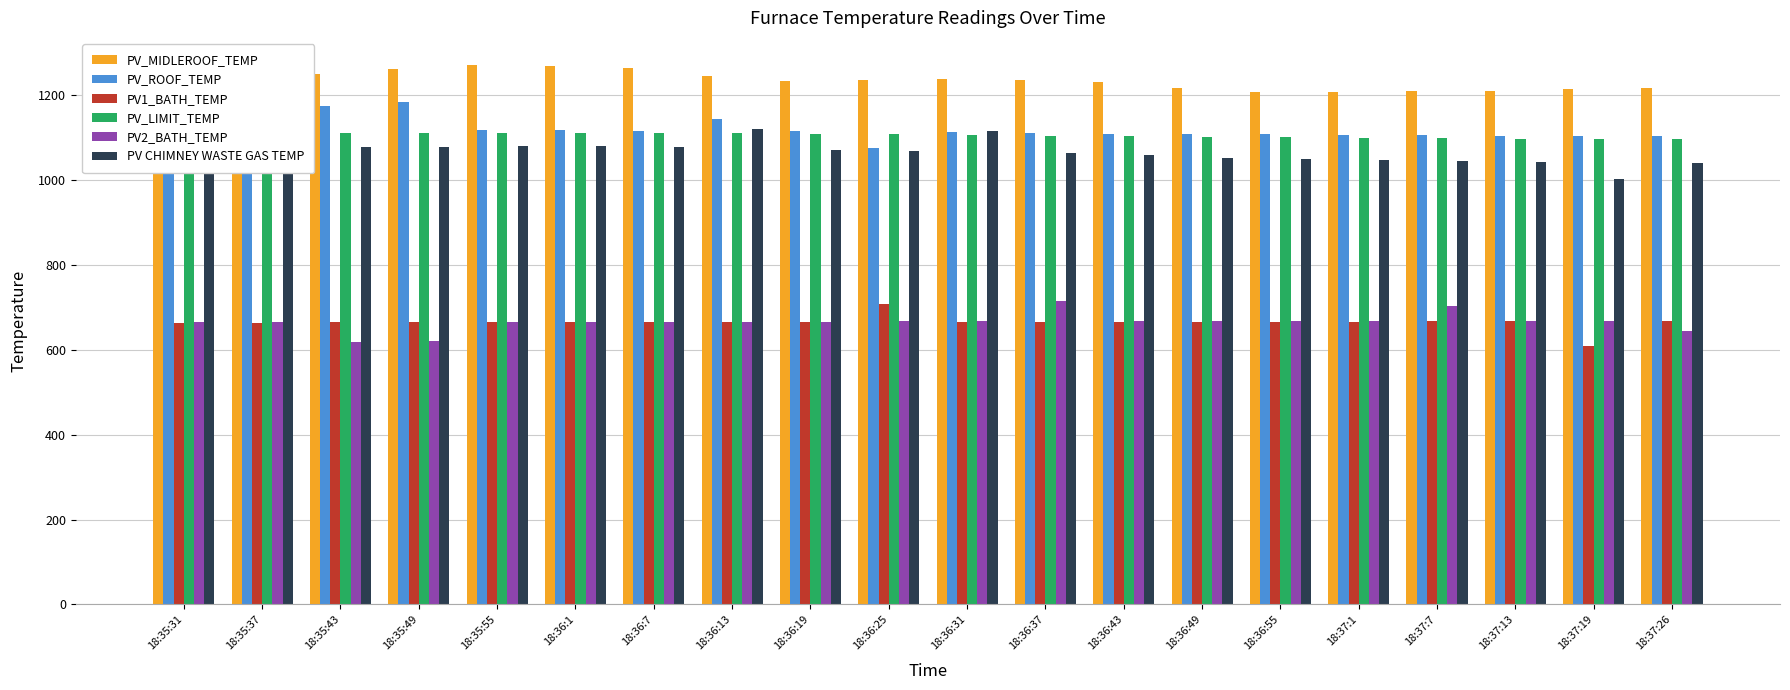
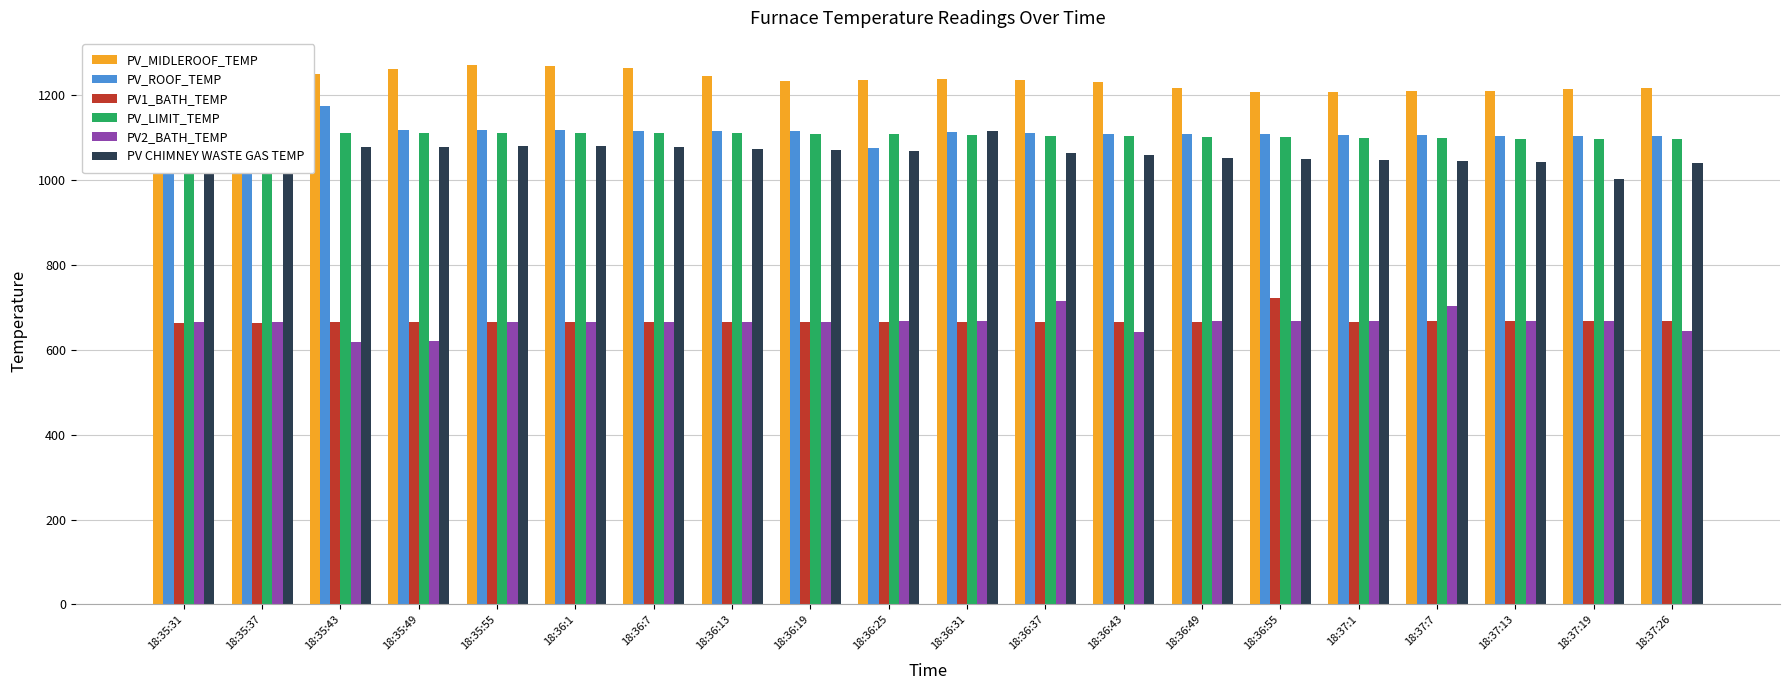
PV_ROOF_TEMP, 18:35:49: 1180 -> 1120
PV_ROOF_TEMP, 18:36:13: 1140 -> 1120
PV CHIMNEY WASTE GAS TEMP, 18:36:13: 1120 -> 1070
PV1_BATH_TEMP, 18:36:25: 710 -> 670
PV2_BATH_TEMP, 18:36:43: 670 -> 640
PV1_BATH_TEMP, 18:36:55: 670 -> 720
PV1_BATH_TEMP, 18:37:19: 610 -> 670
